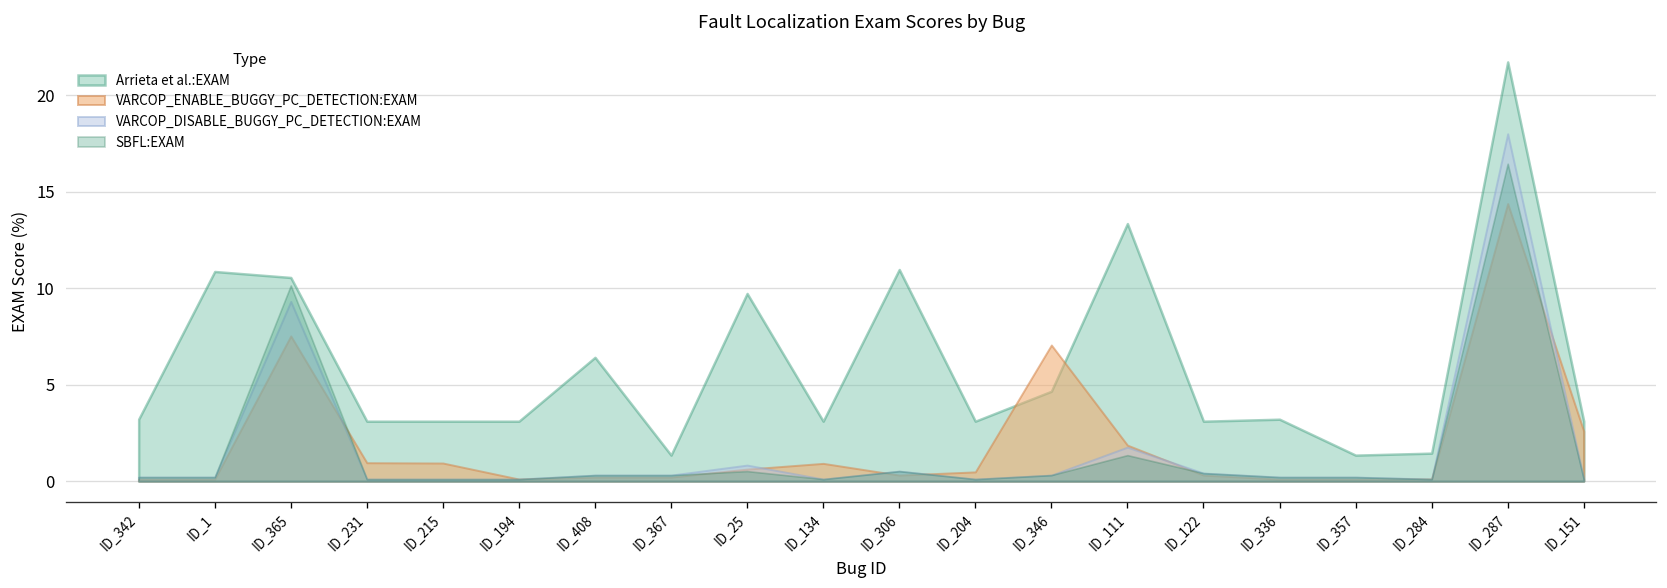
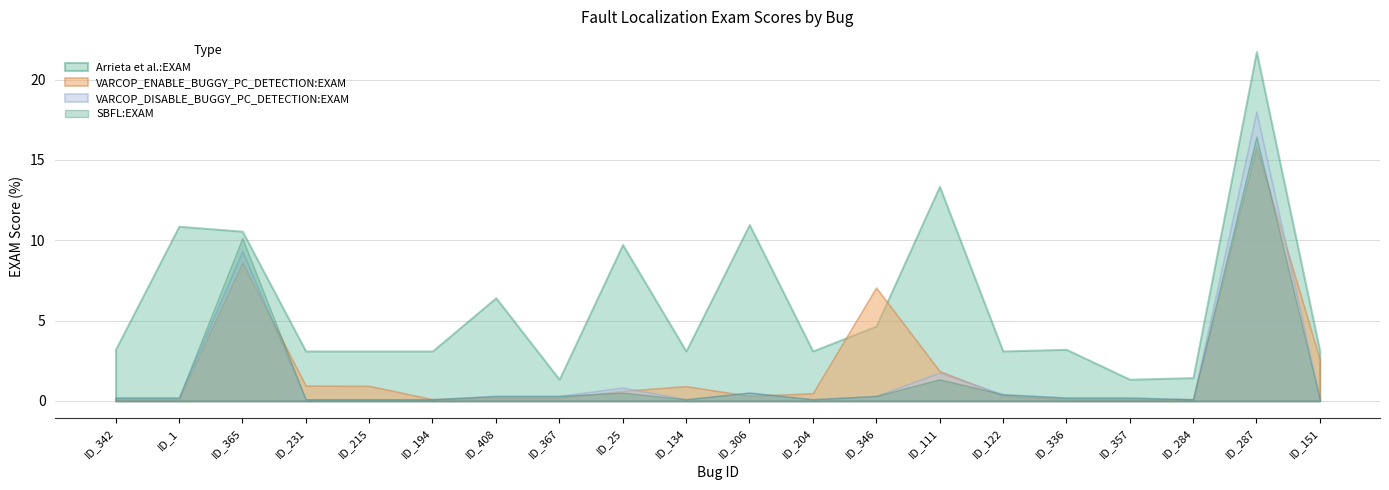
VARCOP_ENABLE_BUGGY_PC_DETECTION:EXAM, ID_365: 7.5 -> 8.6
VARCOP_ENABLE_BUGGY_PC_DETECTION:EXAM, ID_287: 14.4 -> 15.8
